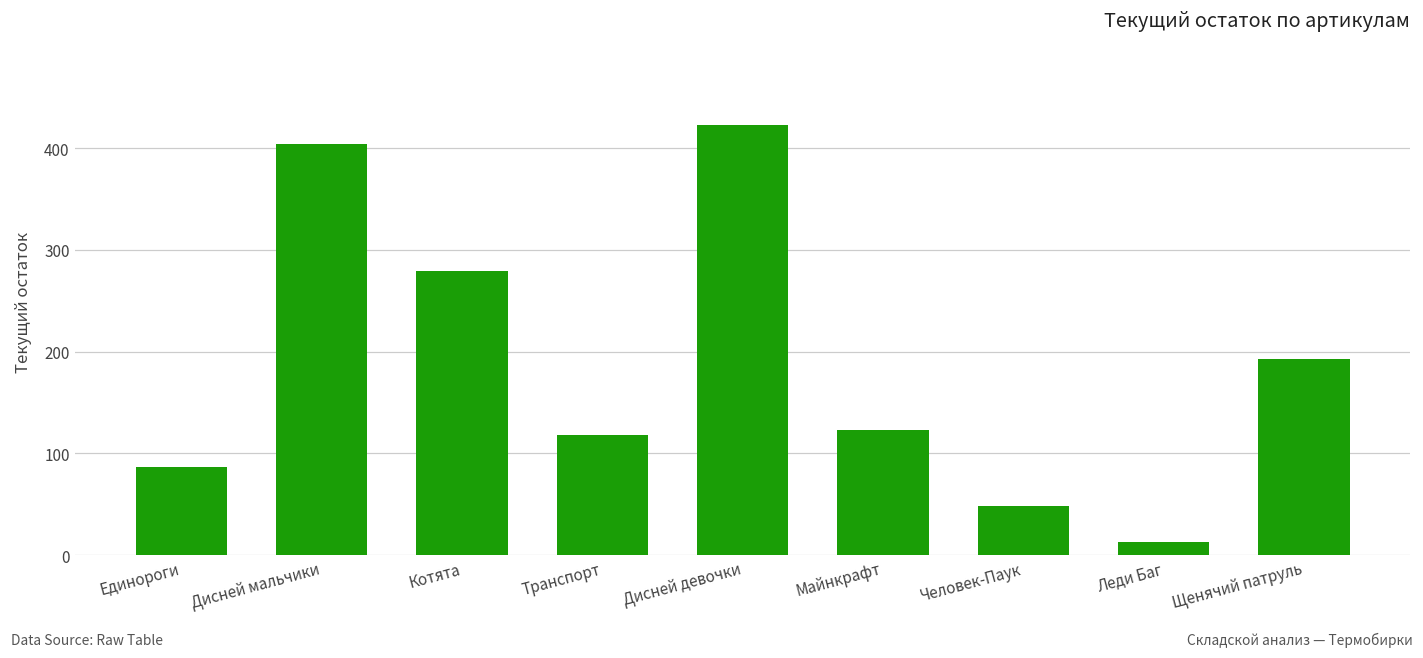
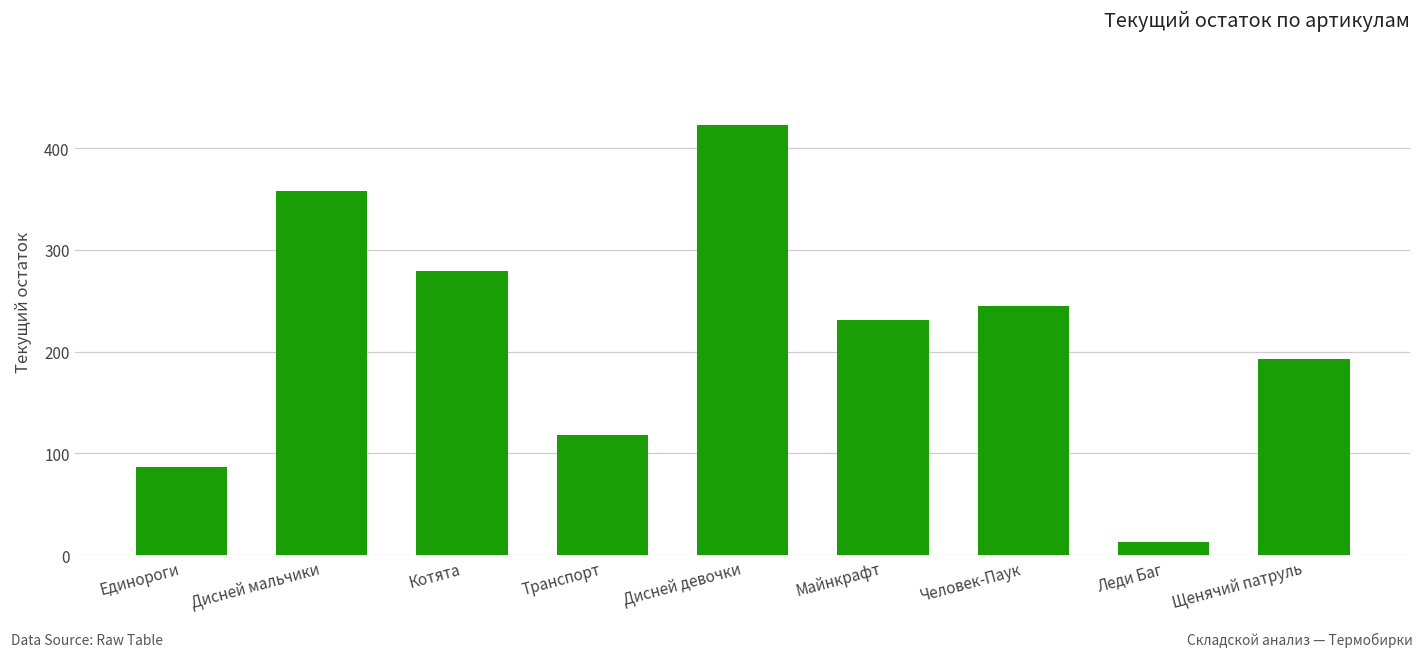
Дисней мальчики: 400 -> 360
Майнкрафт: 120 -> 230
Человек-Паук: 50 -> 250
